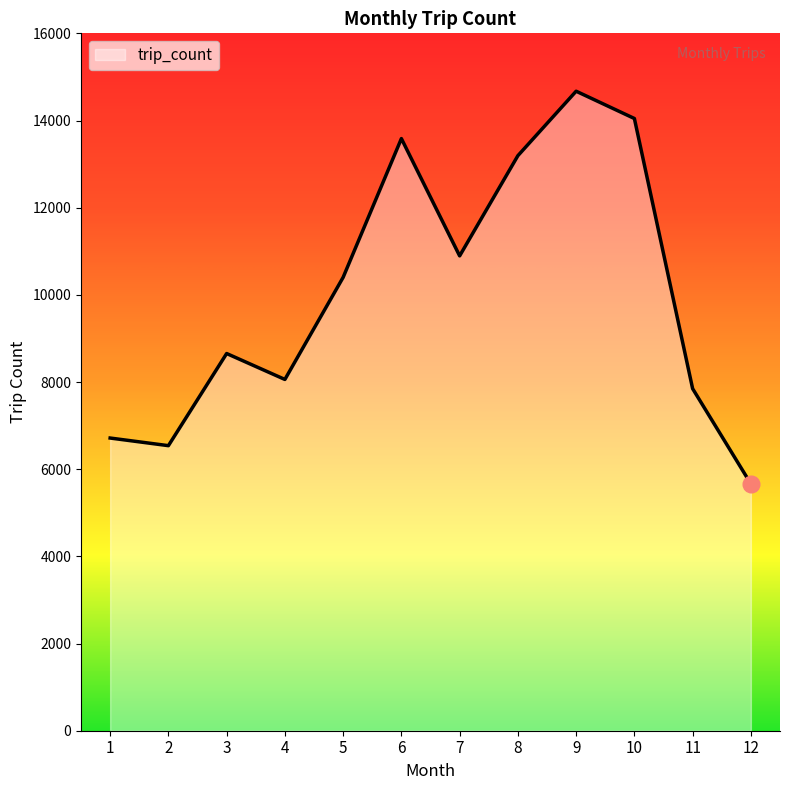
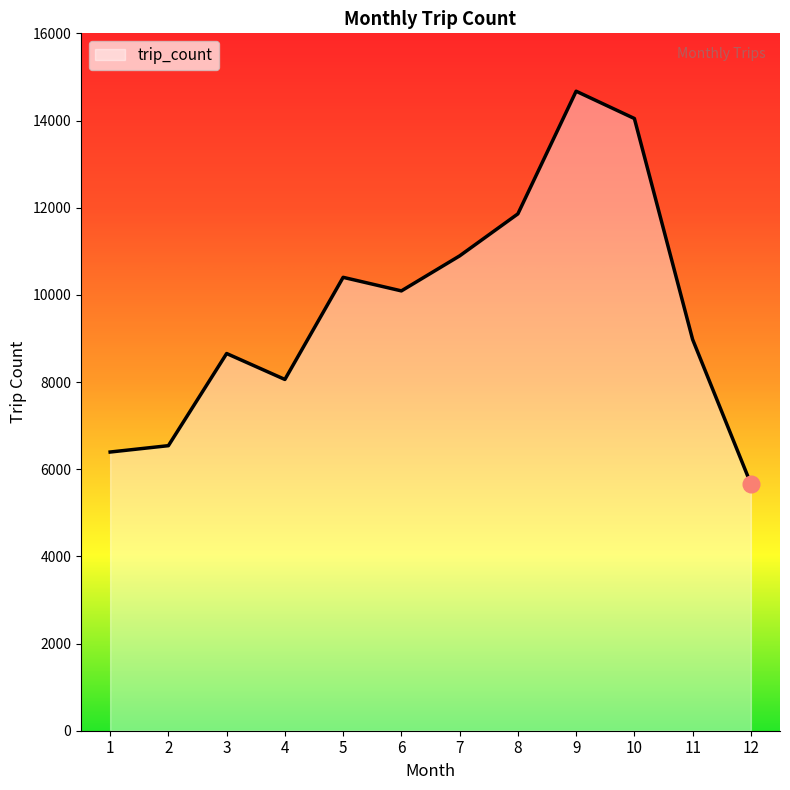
trip_count, 1: 6700 -> 6400
trip_count, 6: 13600 -> 10100
trip_count, 8: 13200 -> 11900
trip_count, 11: 7800 -> 9000
